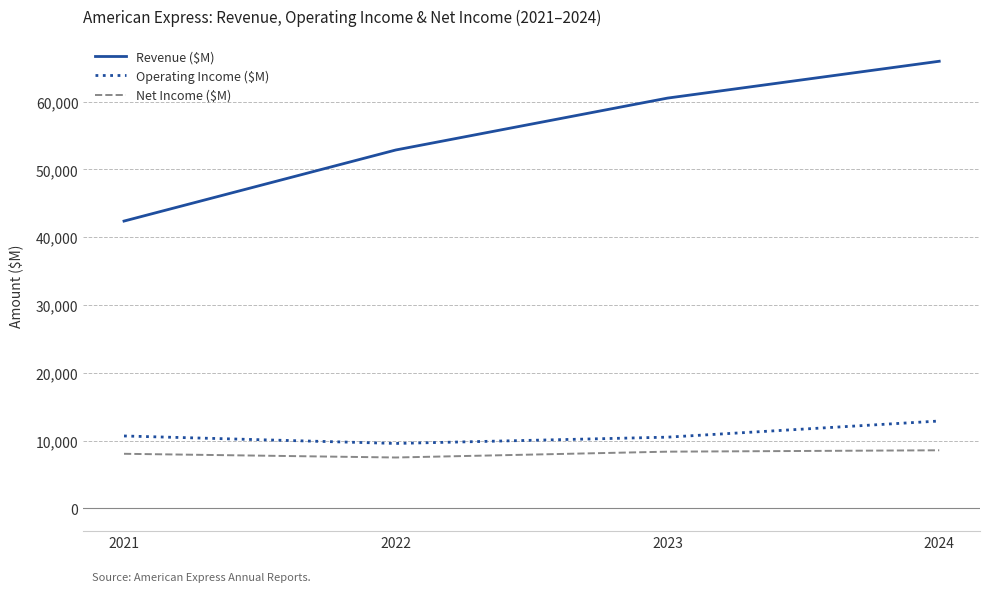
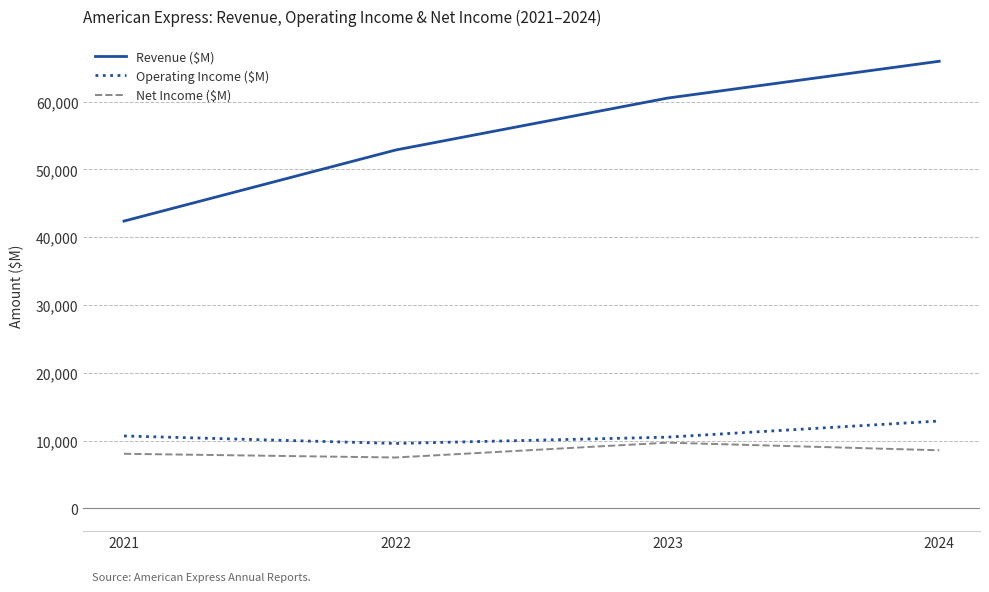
Net Income ($M), 2023: 8,000 -> 10,000
